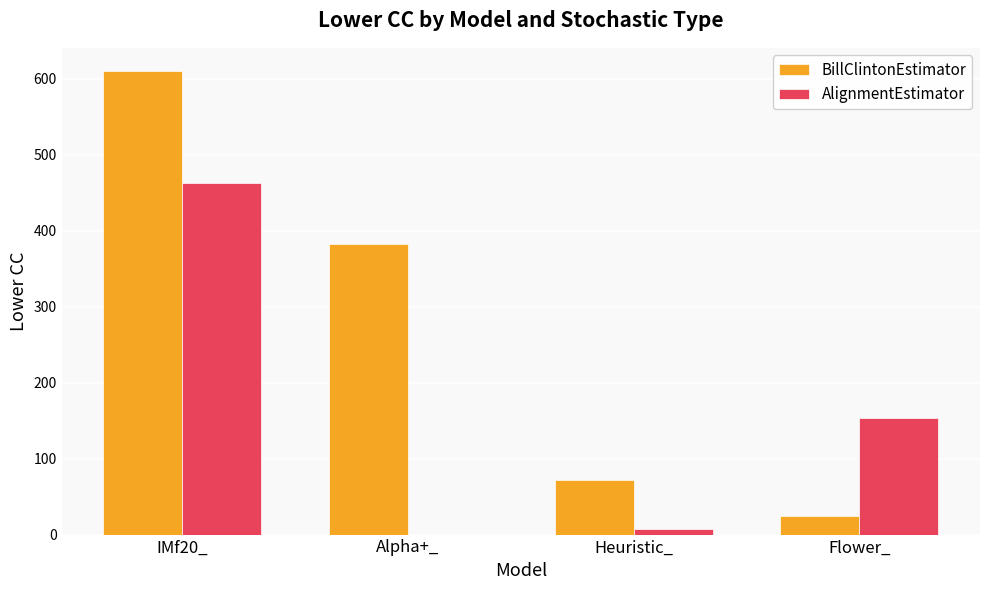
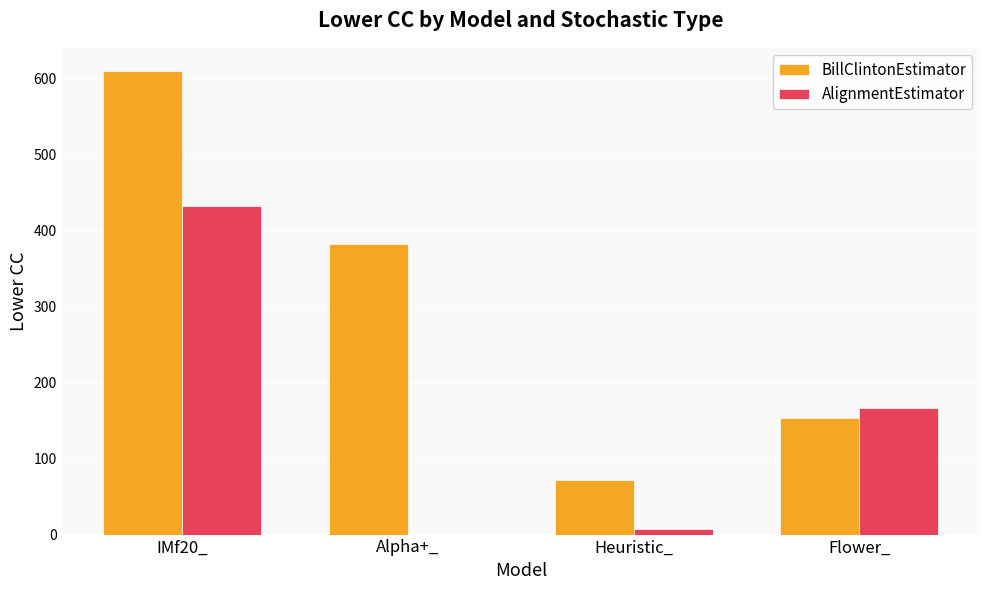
AlignmentEstimator, IMf20_: 460 -> 430
BillClintonEstimator, Flower_: 20 -> 150
AlignmentEstimator, Flower_: 150 -> 170
